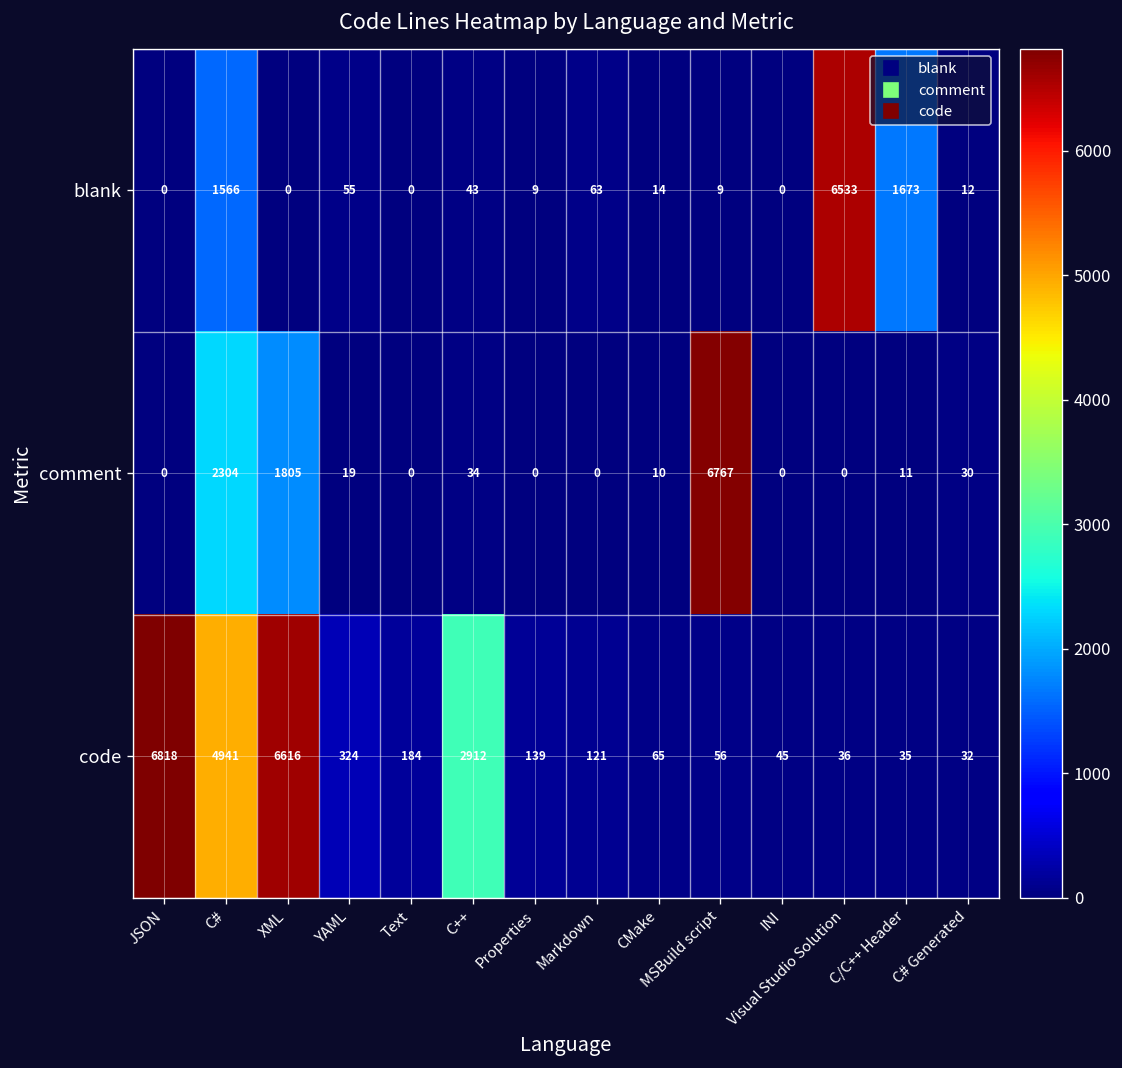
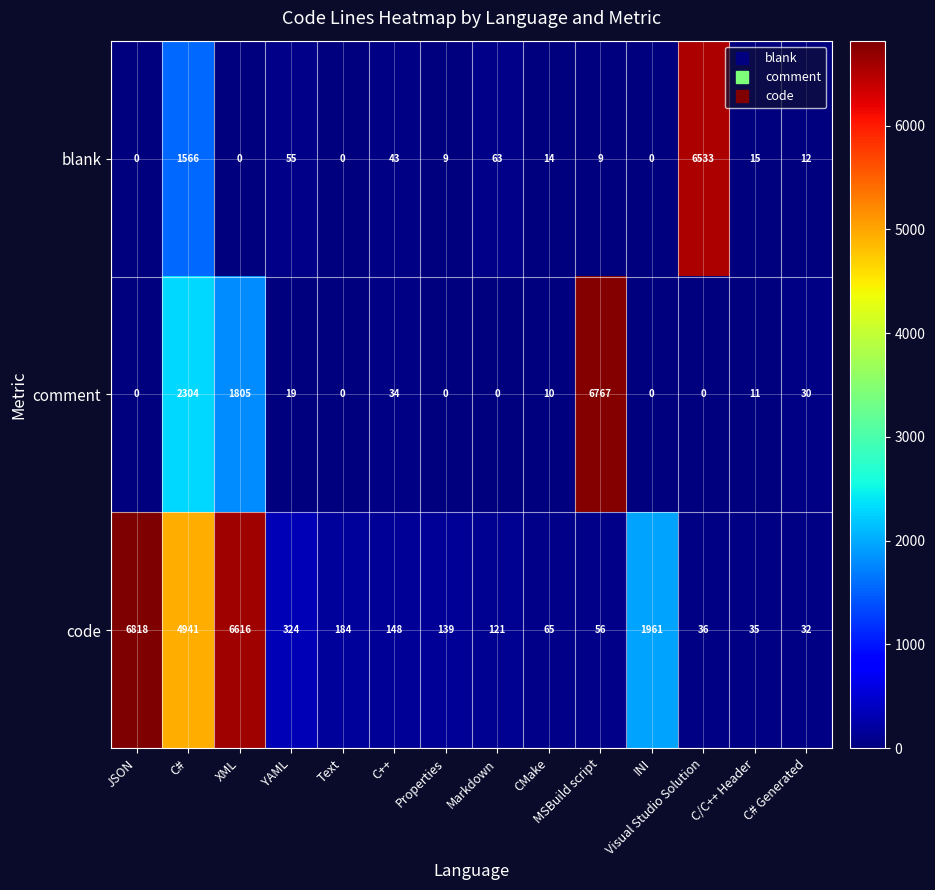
blank, C/C++ Header: 1673 -> 15
code, C++: 2912 -> 148
code, INI: 45 -> 1961
